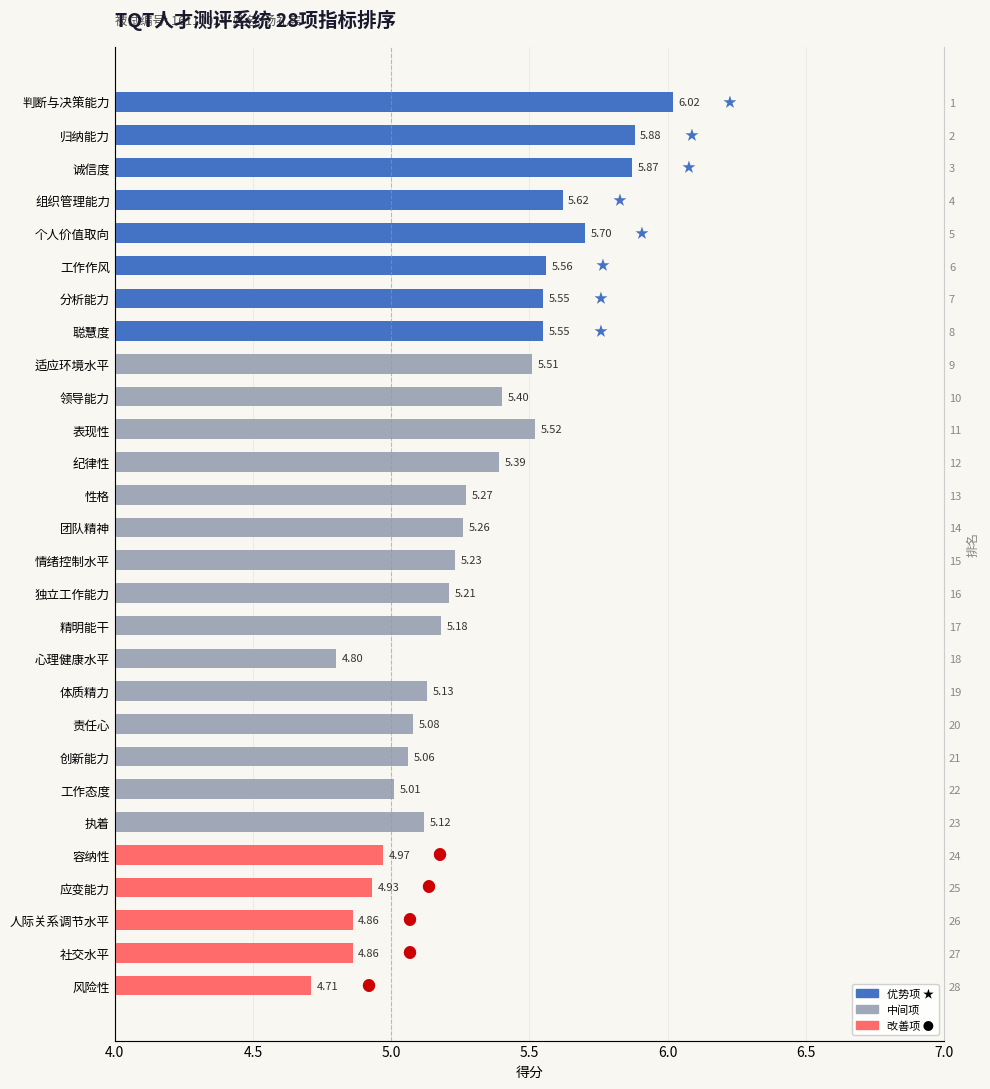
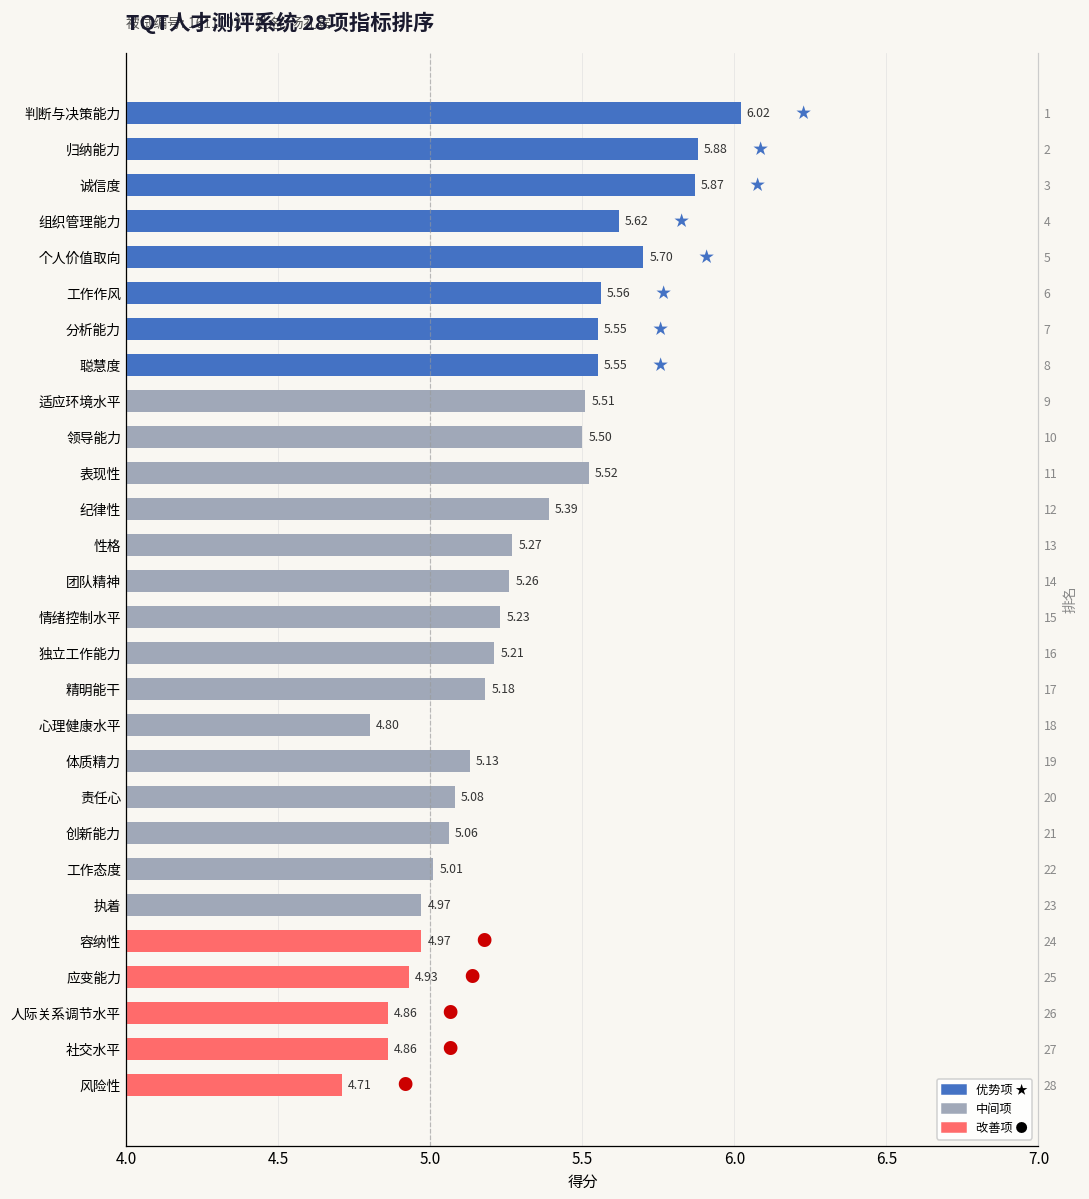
领导能力: 5.40 -> 5.50
执着: 5.12 -> 4.97
